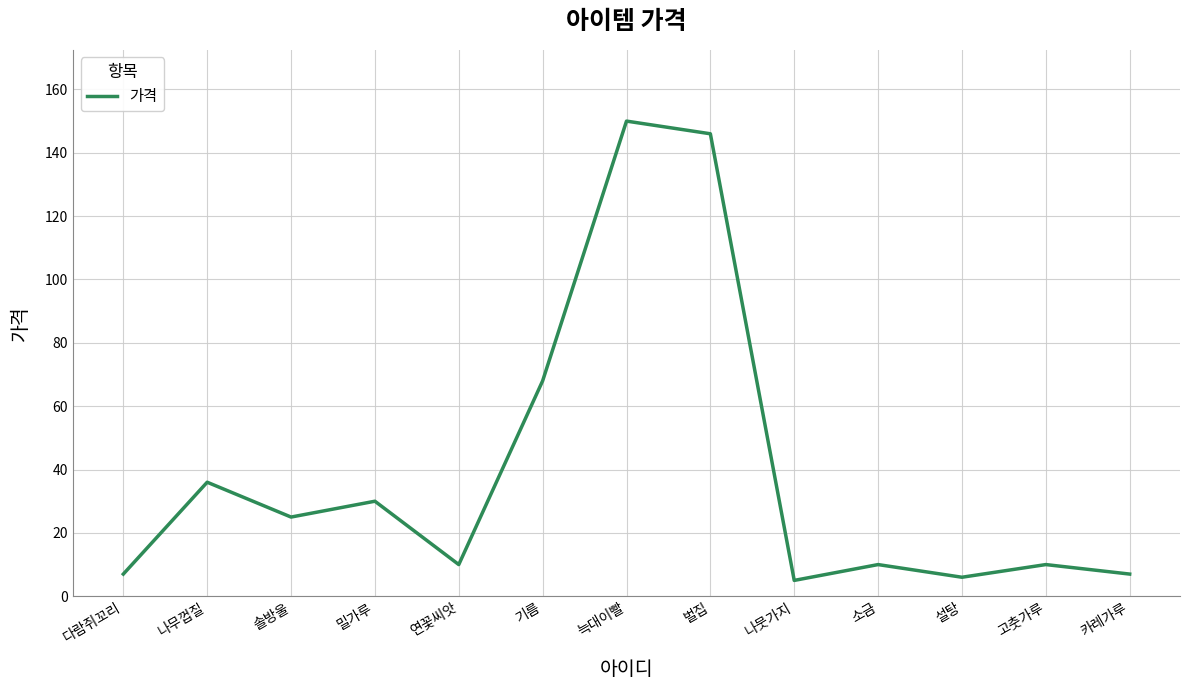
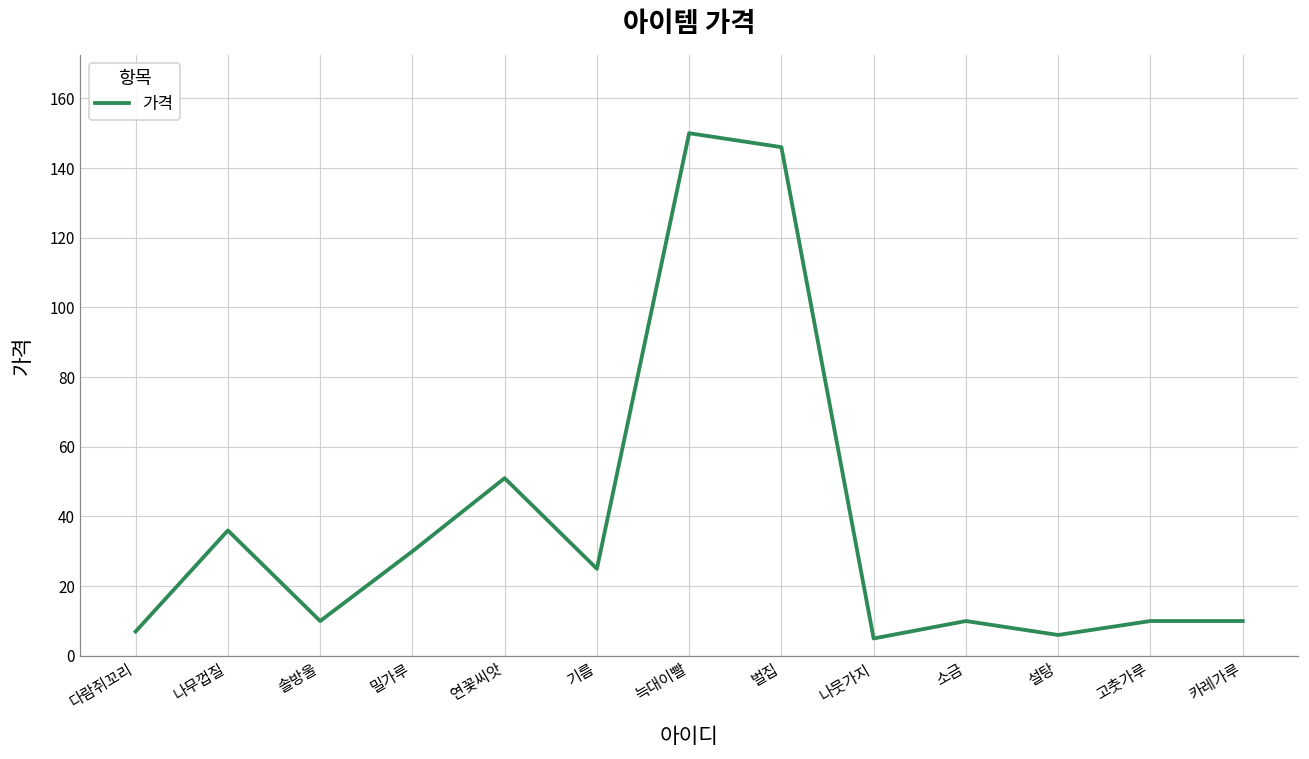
솔방울: 25 -> 10
연꽃씨앗: 10 -> 51
기름: 68 -> 25
카레가루: 7 -> 10
